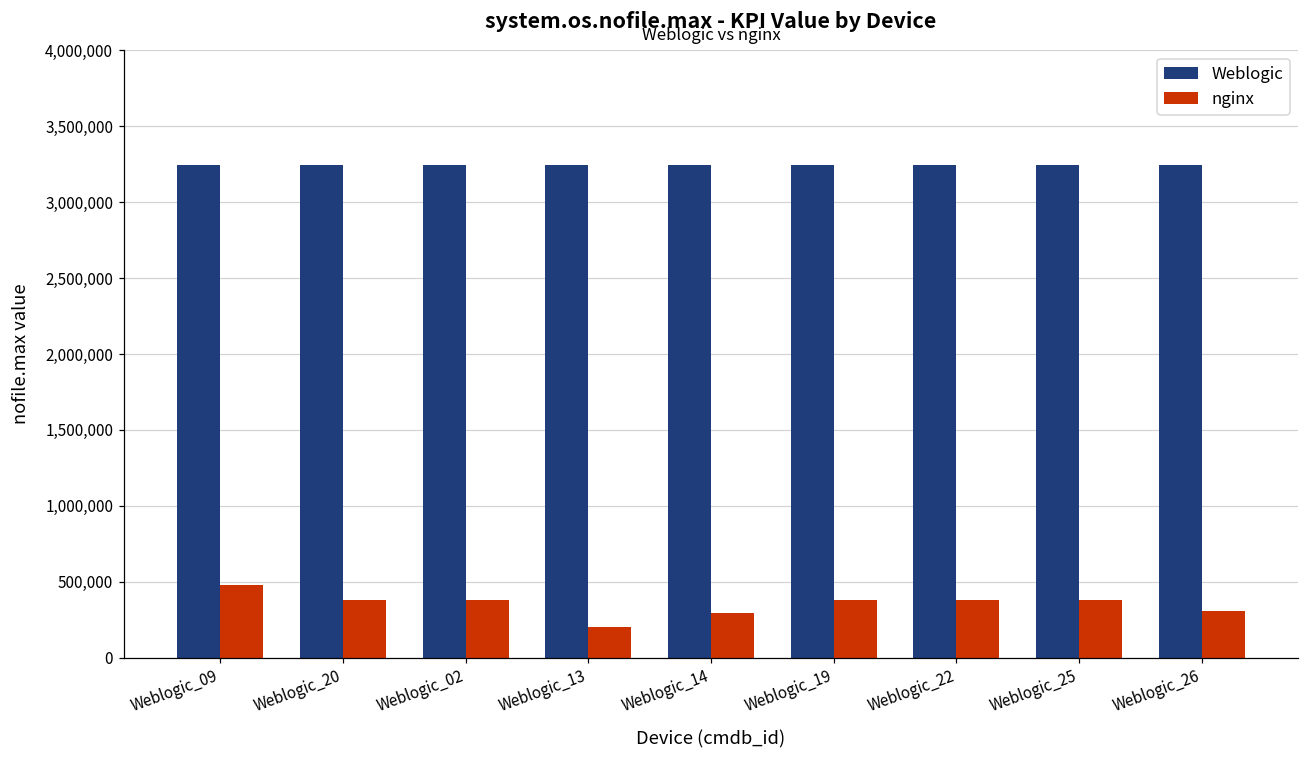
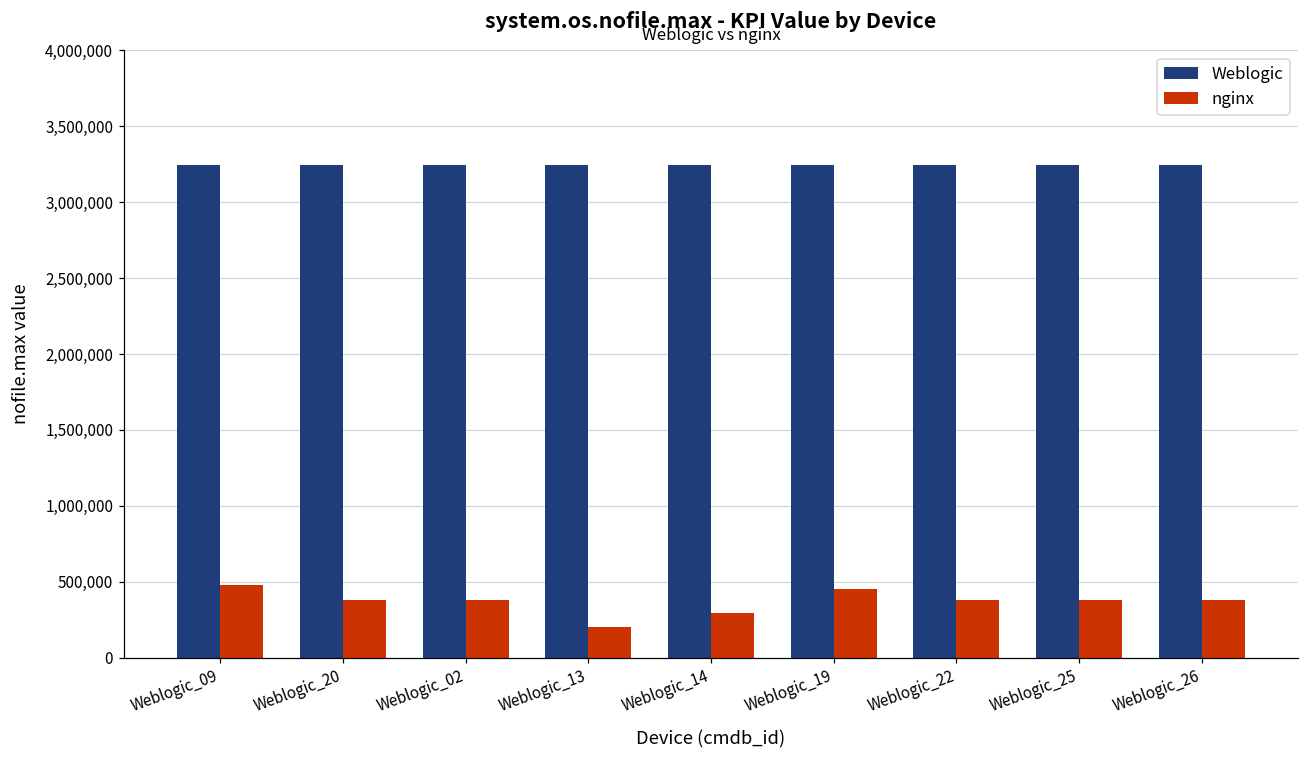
nginx, Weblogic_19: 380,000 -> 460,000
nginx, Weblogic_26: 310,000 -> 380,000
